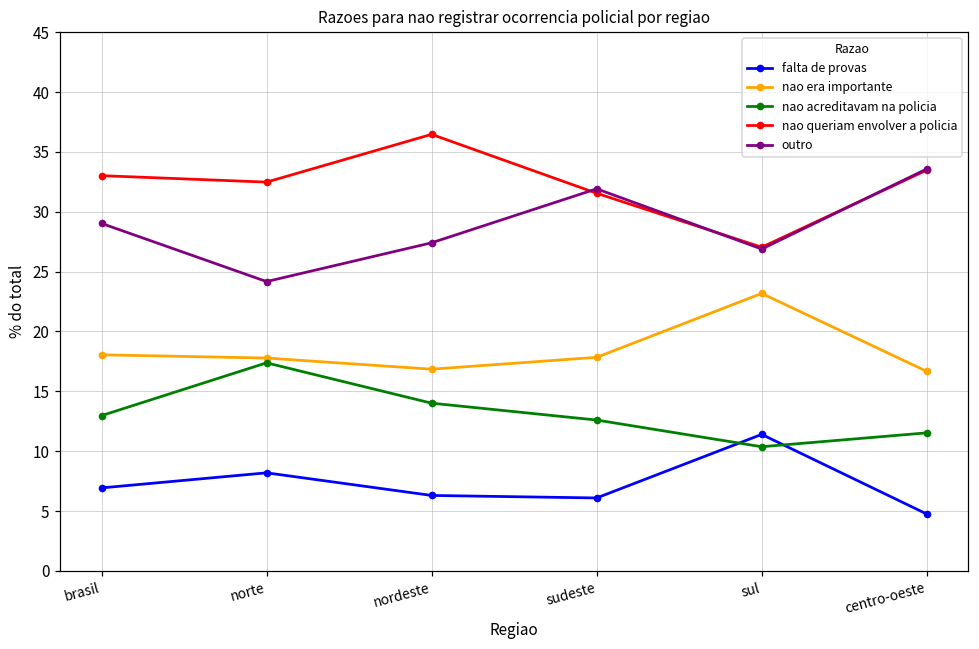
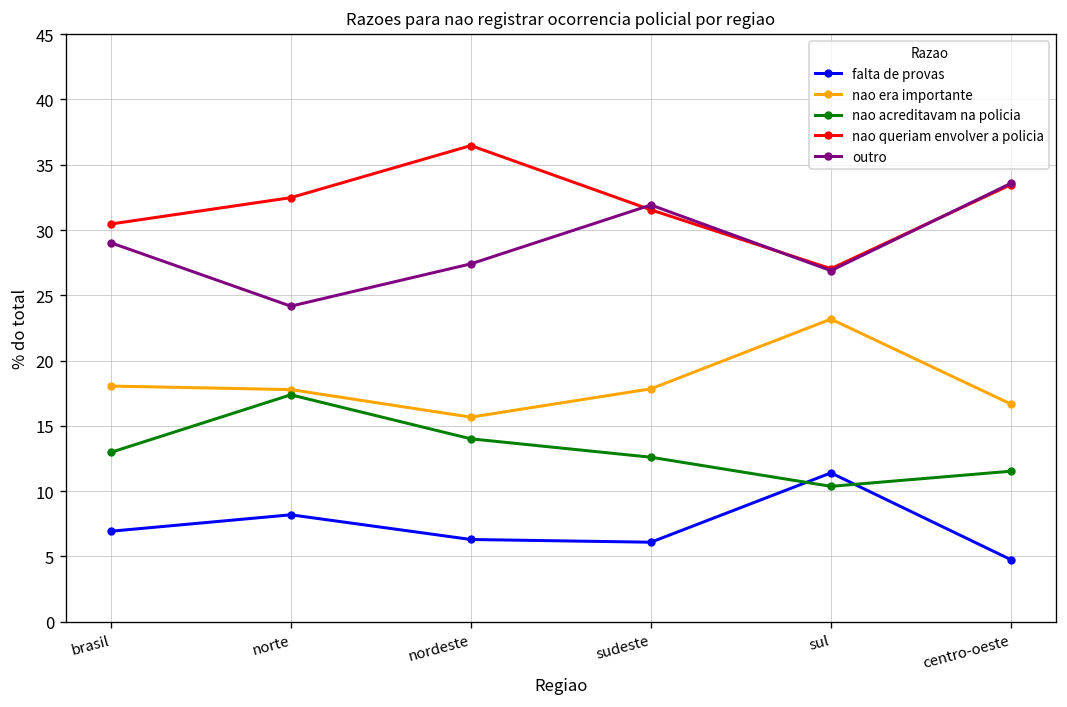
nao queriam envolver a policia, brasil: 33.0 -> 30.5
nao era importante, nordeste: 16.9 -> 15.7
